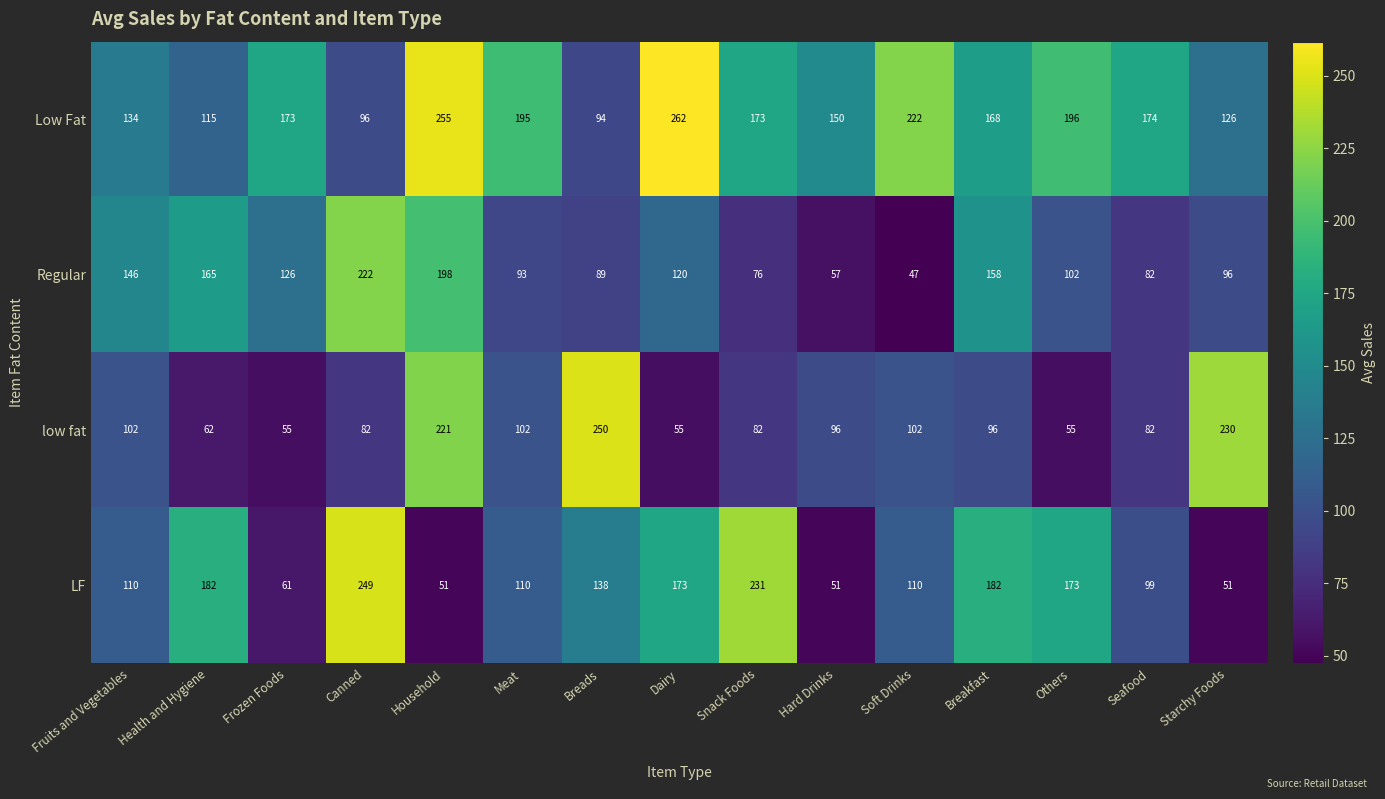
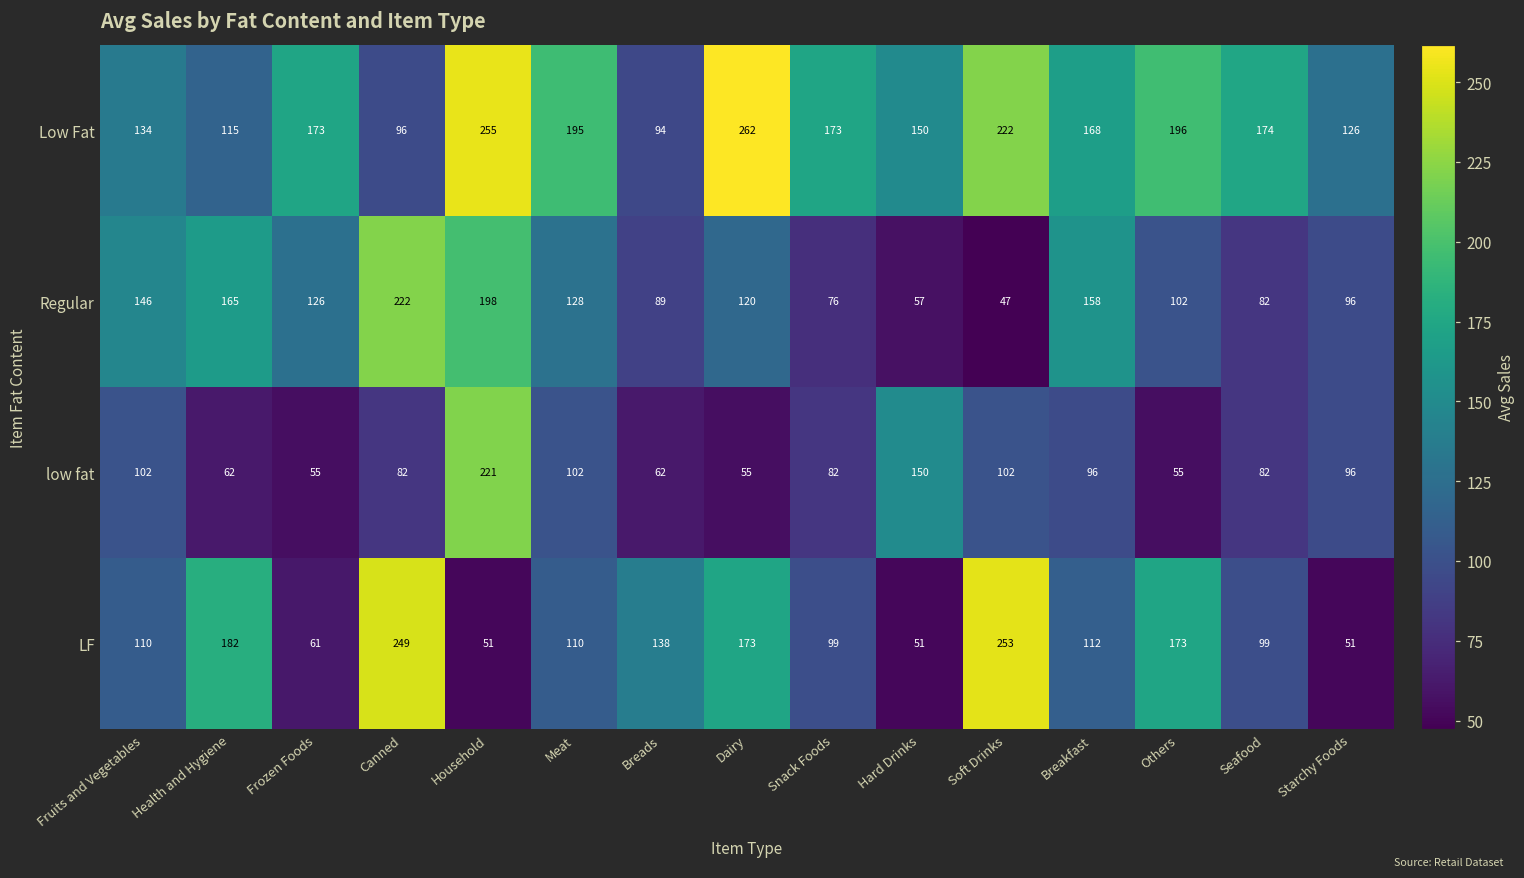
Regular, Meat: 93 -> 128
low fat, Breads: 250 -> 62
low fat, Hard Drinks: 96 -> 150
low fat, Starchy Foods: 230 -> 96
LF, Snack Foods: 231 -> 99
LF, Soft Drinks: 110 -> 253
LF, Breakfast: 182 -> 112
